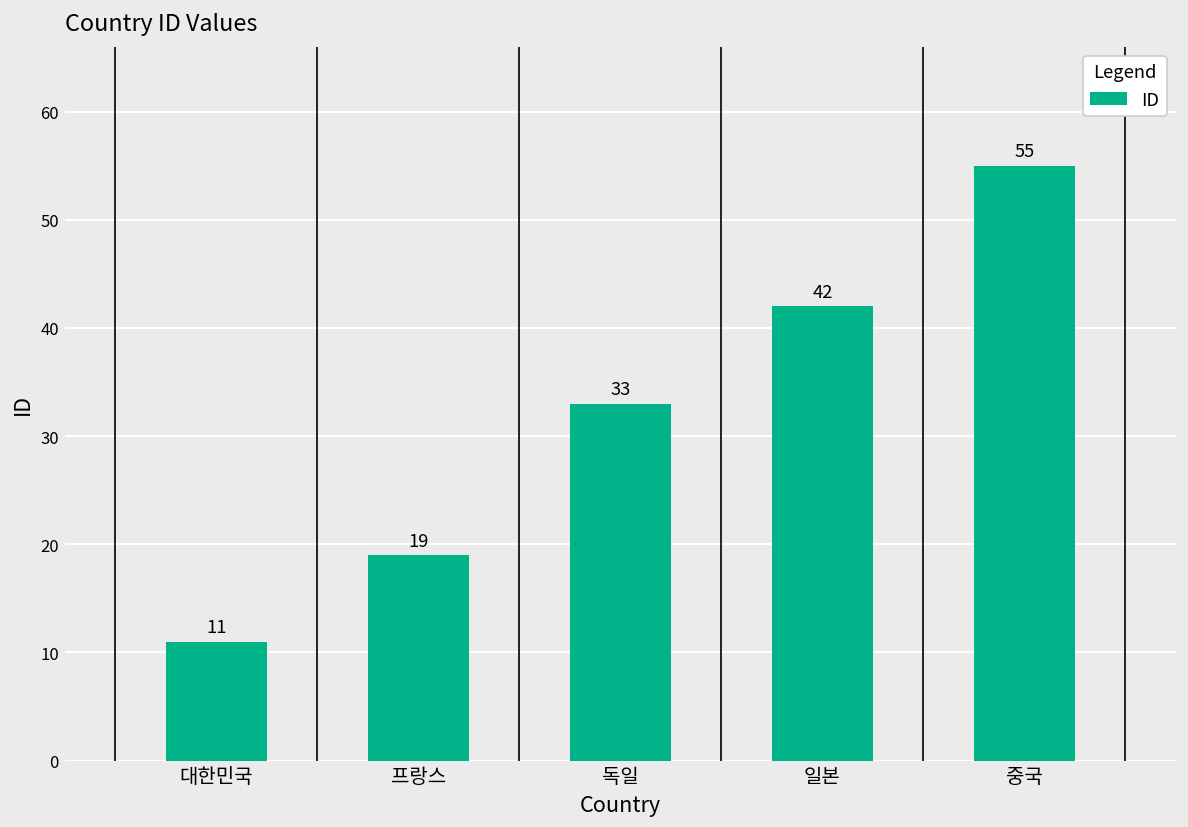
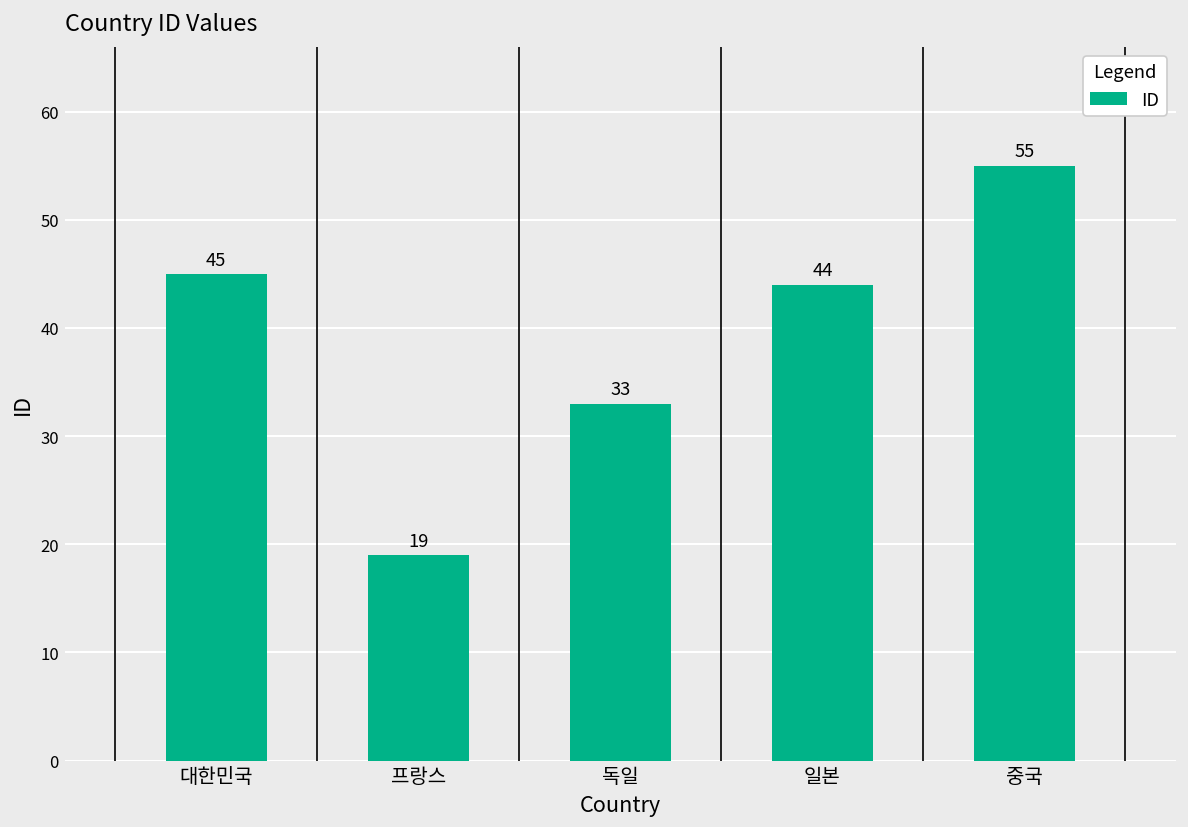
대한민국: 11 -> 45
일본: 42 -> 44
